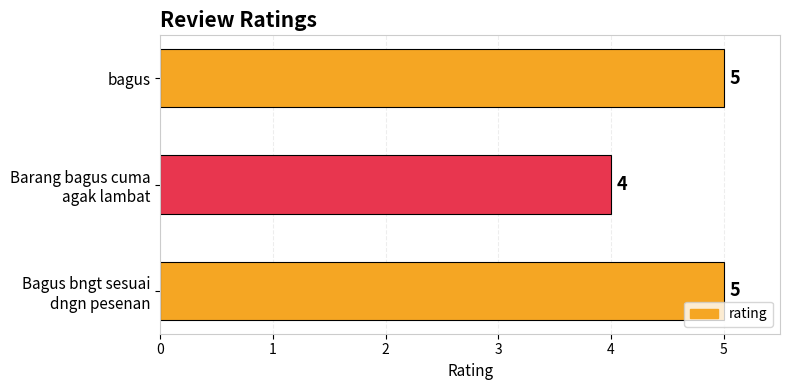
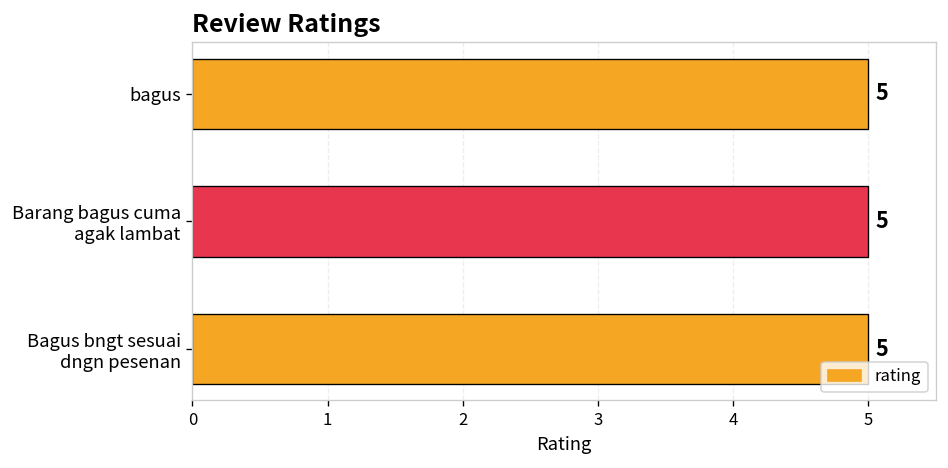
Barang bagus cuma agak lambat: 4 -> 5
